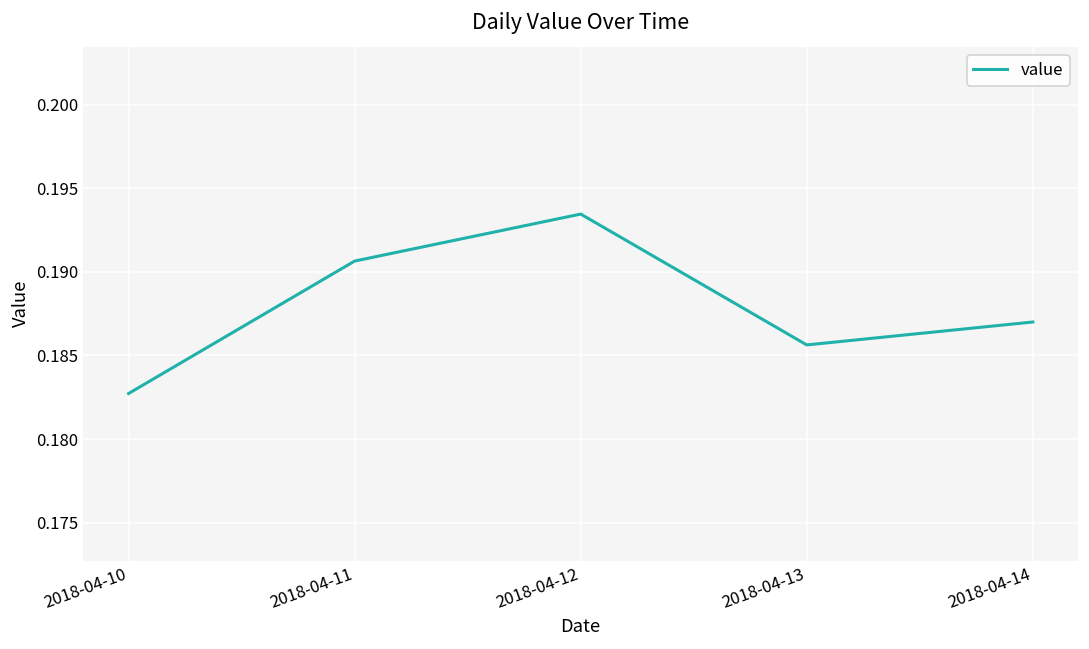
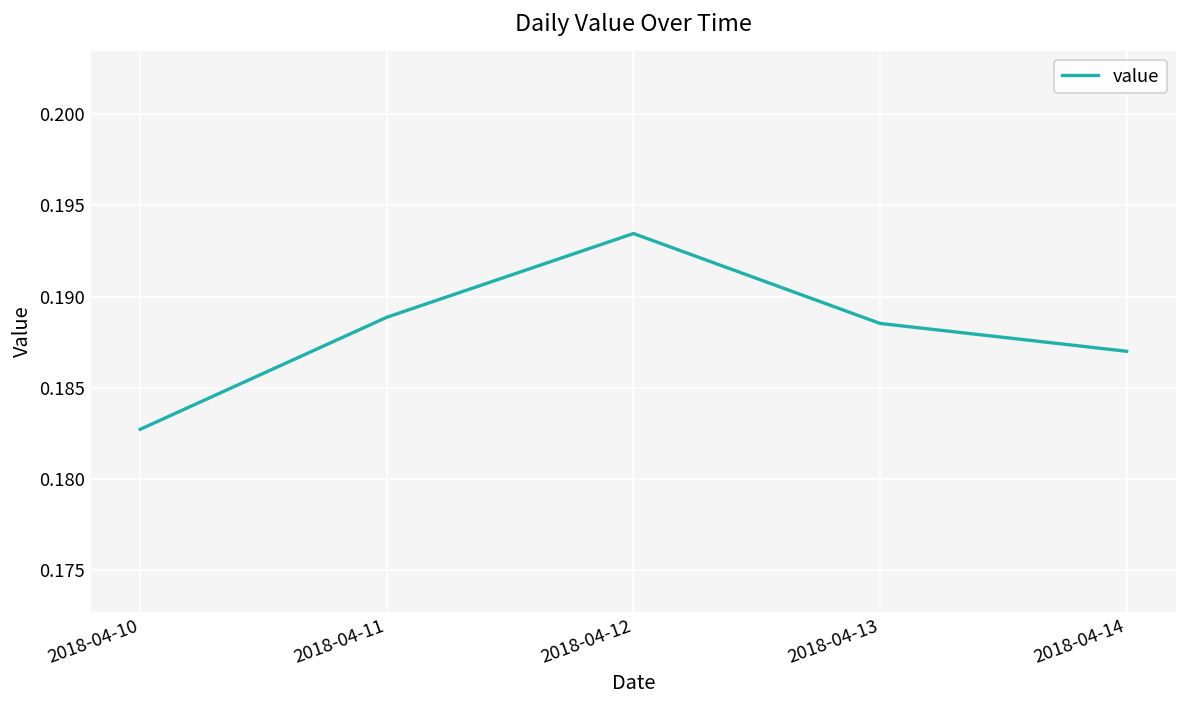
2018-04-11: 0.1906 -> 0.1889
2018-04-13: 0.1856 -> 0.1885
